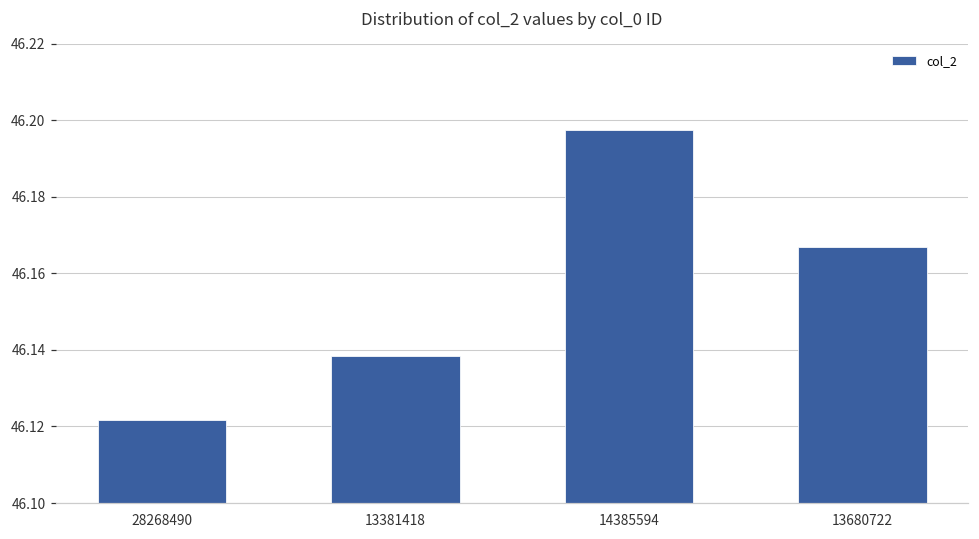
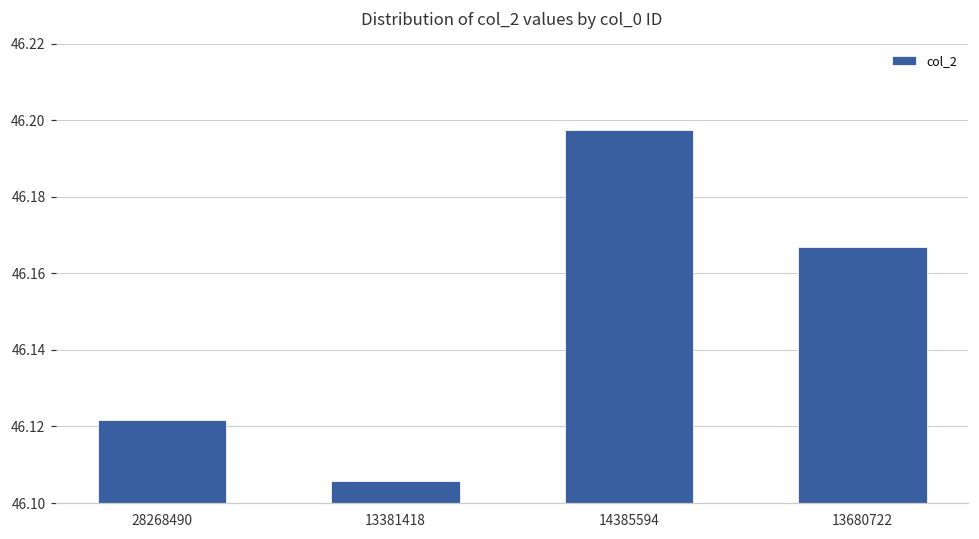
13381418: 46.138 -> 46.106
